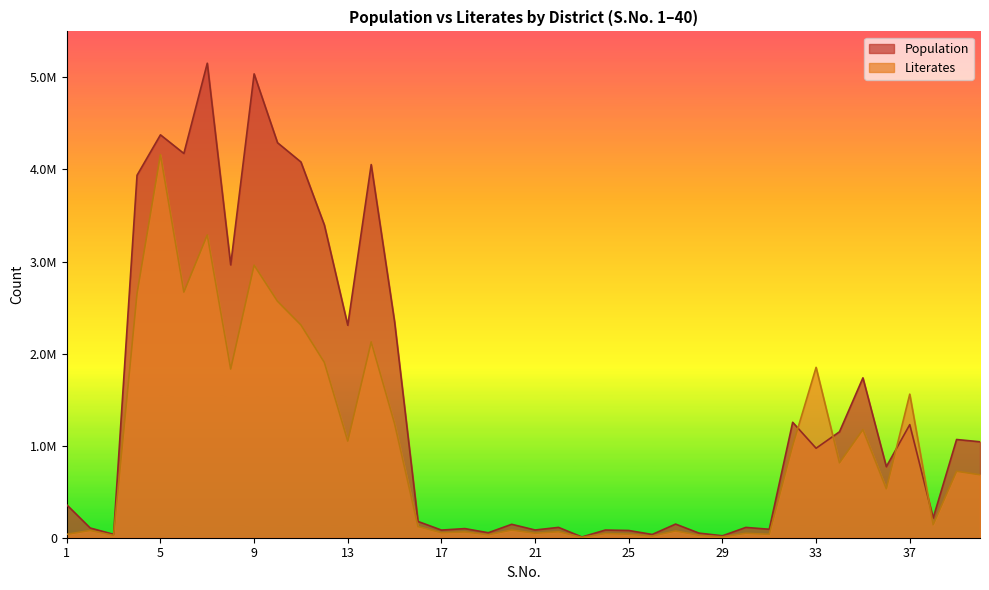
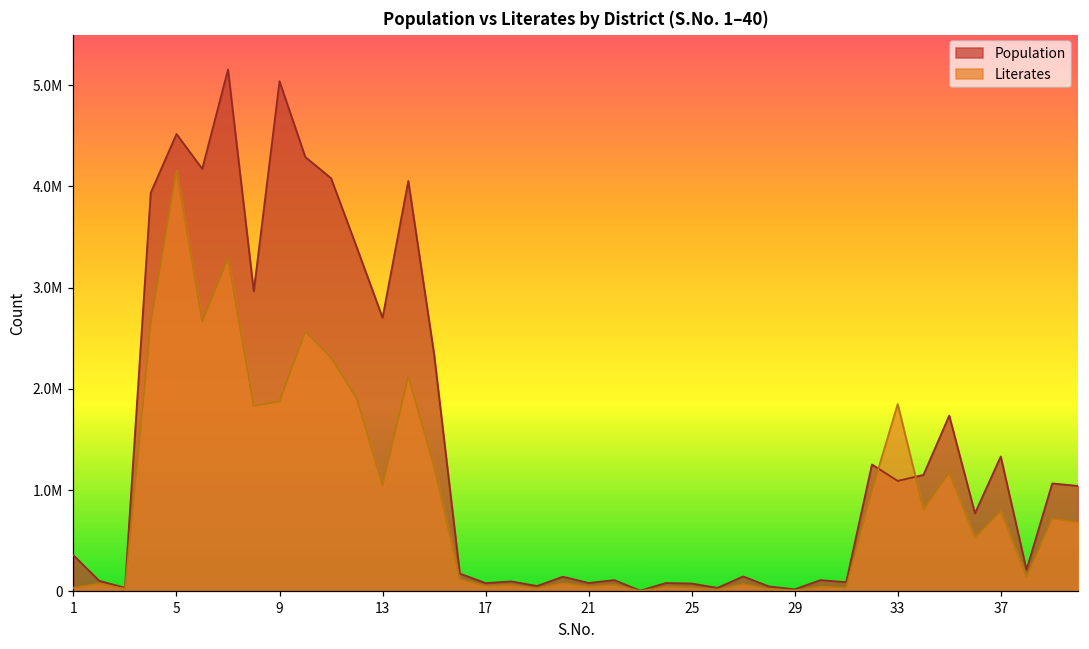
Population, 5: 4400000 -> 4500000
Literates, 9: 3000000 -> 1900000
Population, 13: 2300000 -> 2700000
Population, 33: 1000000 -> 1100000
Population, 37: 1200000 -> 1300000
Literates, 37: 1600000 -> 800000
